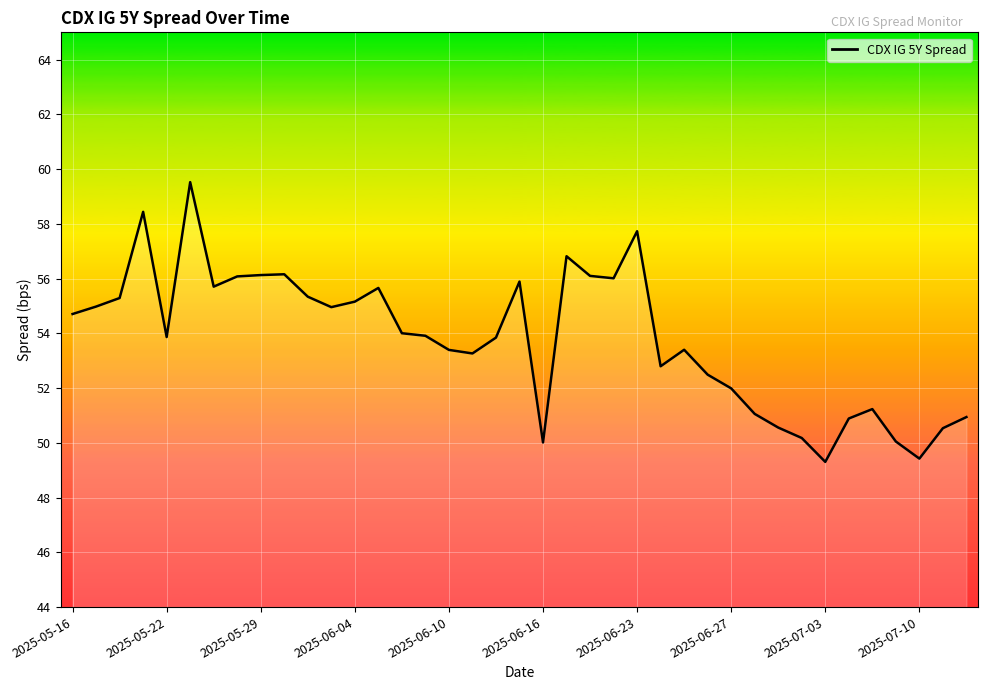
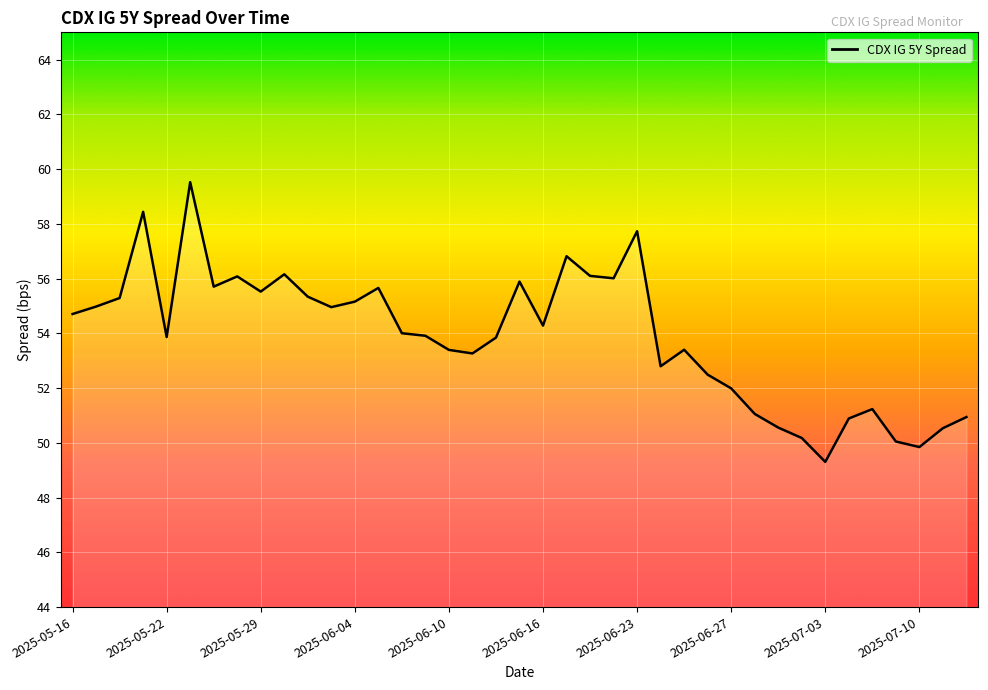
2025-05-29: 56.1 -> 55.5
2025-06-16: 50.0 -> 54.3
2025-07-10: 49.4 -> 49.8
